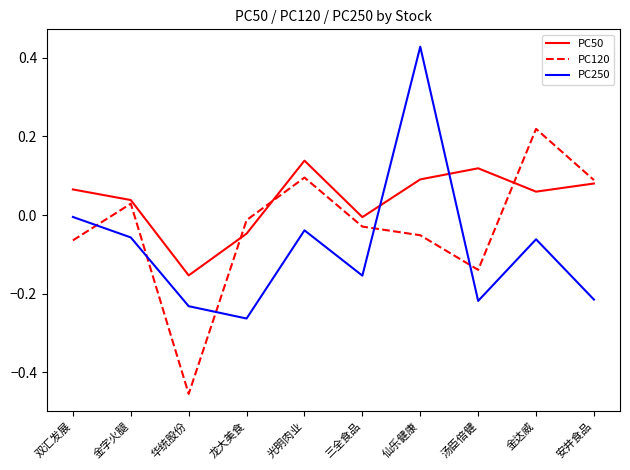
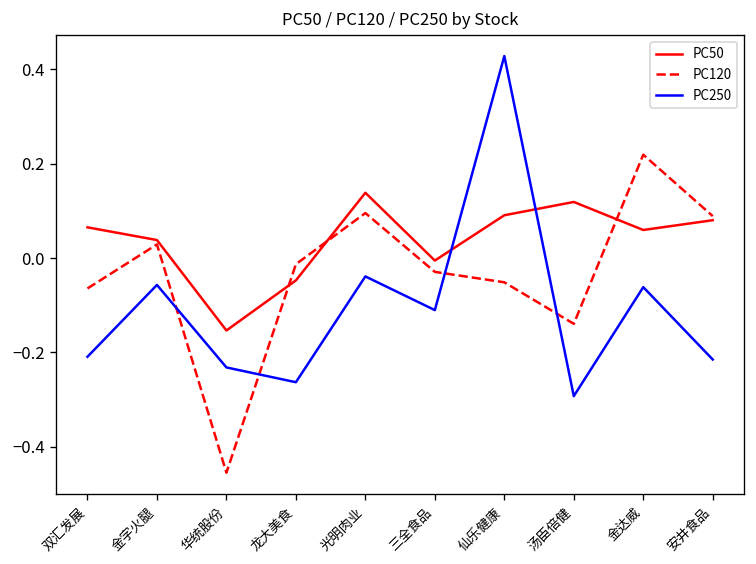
PC250, 双汇发展: 0.00 -> -0.21
PC250, 三全食品: -0.15 -> -0.11
PC250, 汤臣倍健: -0.22 -> -0.29
